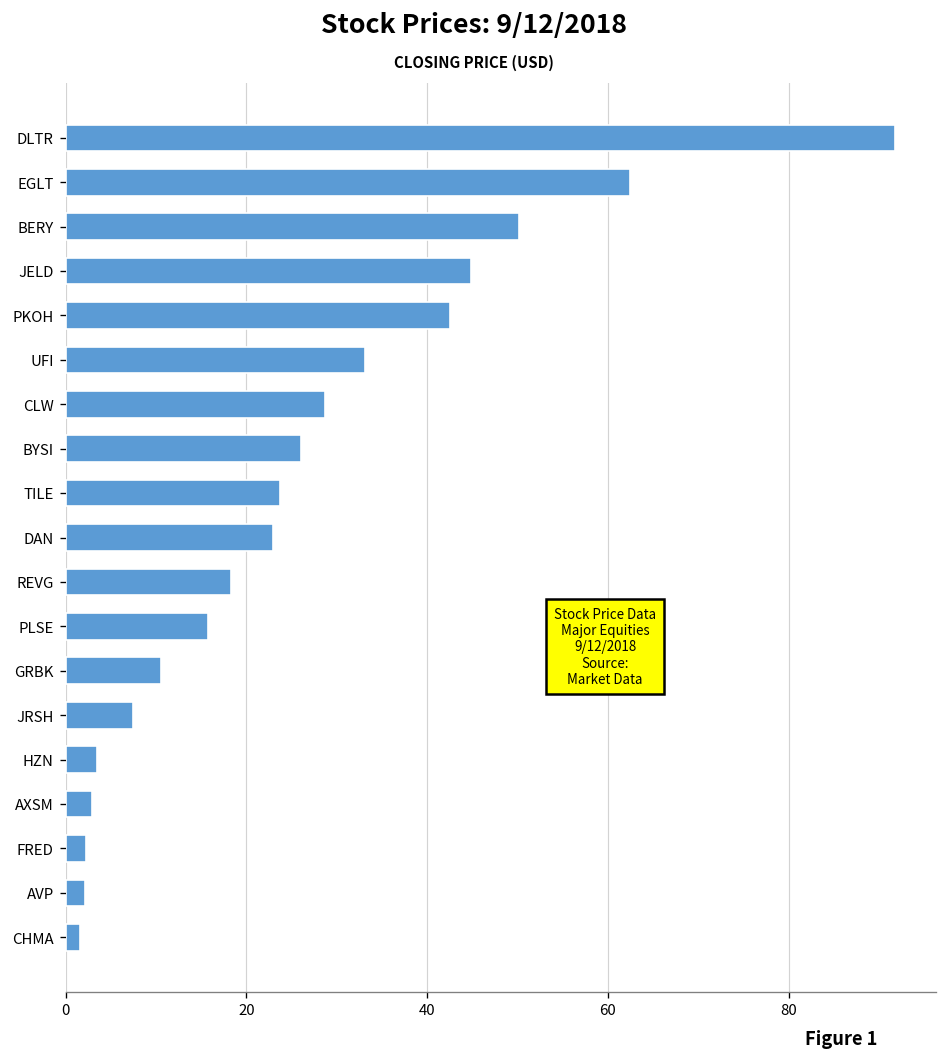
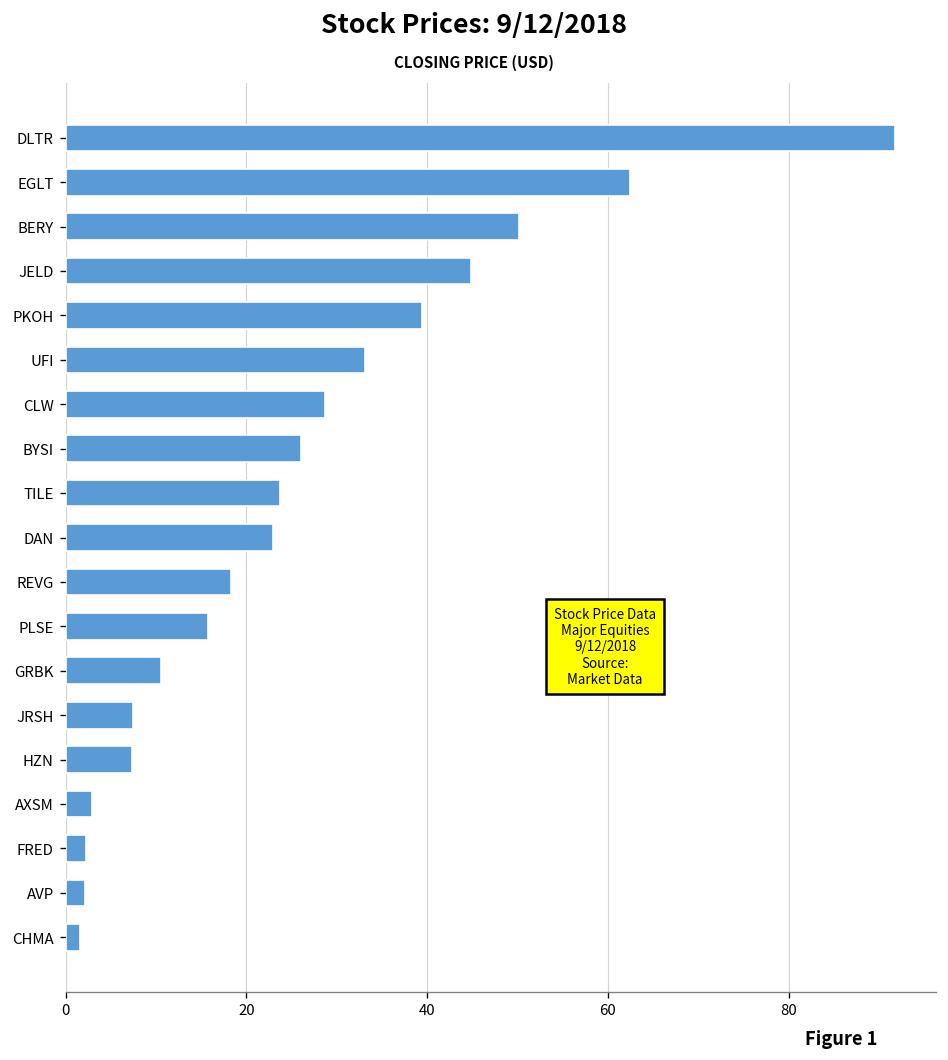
PKOH: 43 -> 39
HZN: 4 -> 7
